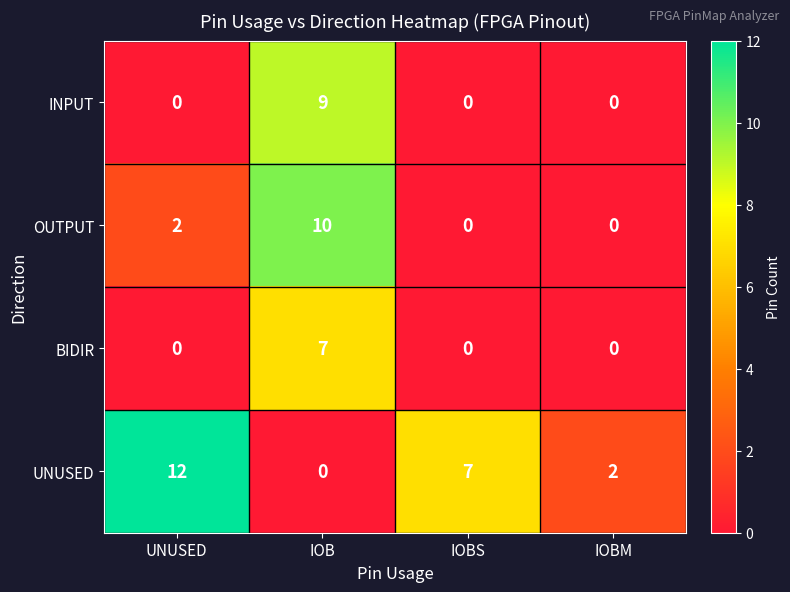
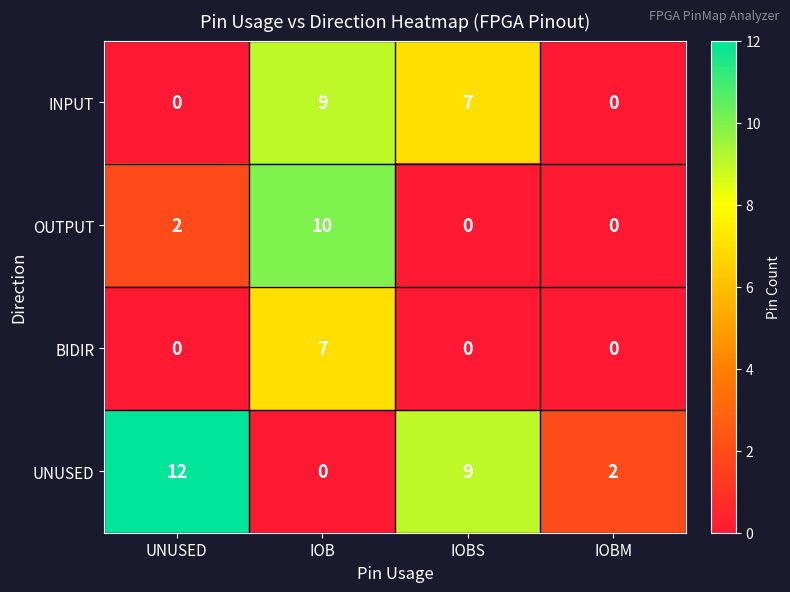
INPUT, IOBS: 0 -> 7
UNUSED, IOBS: 7 -> 9
